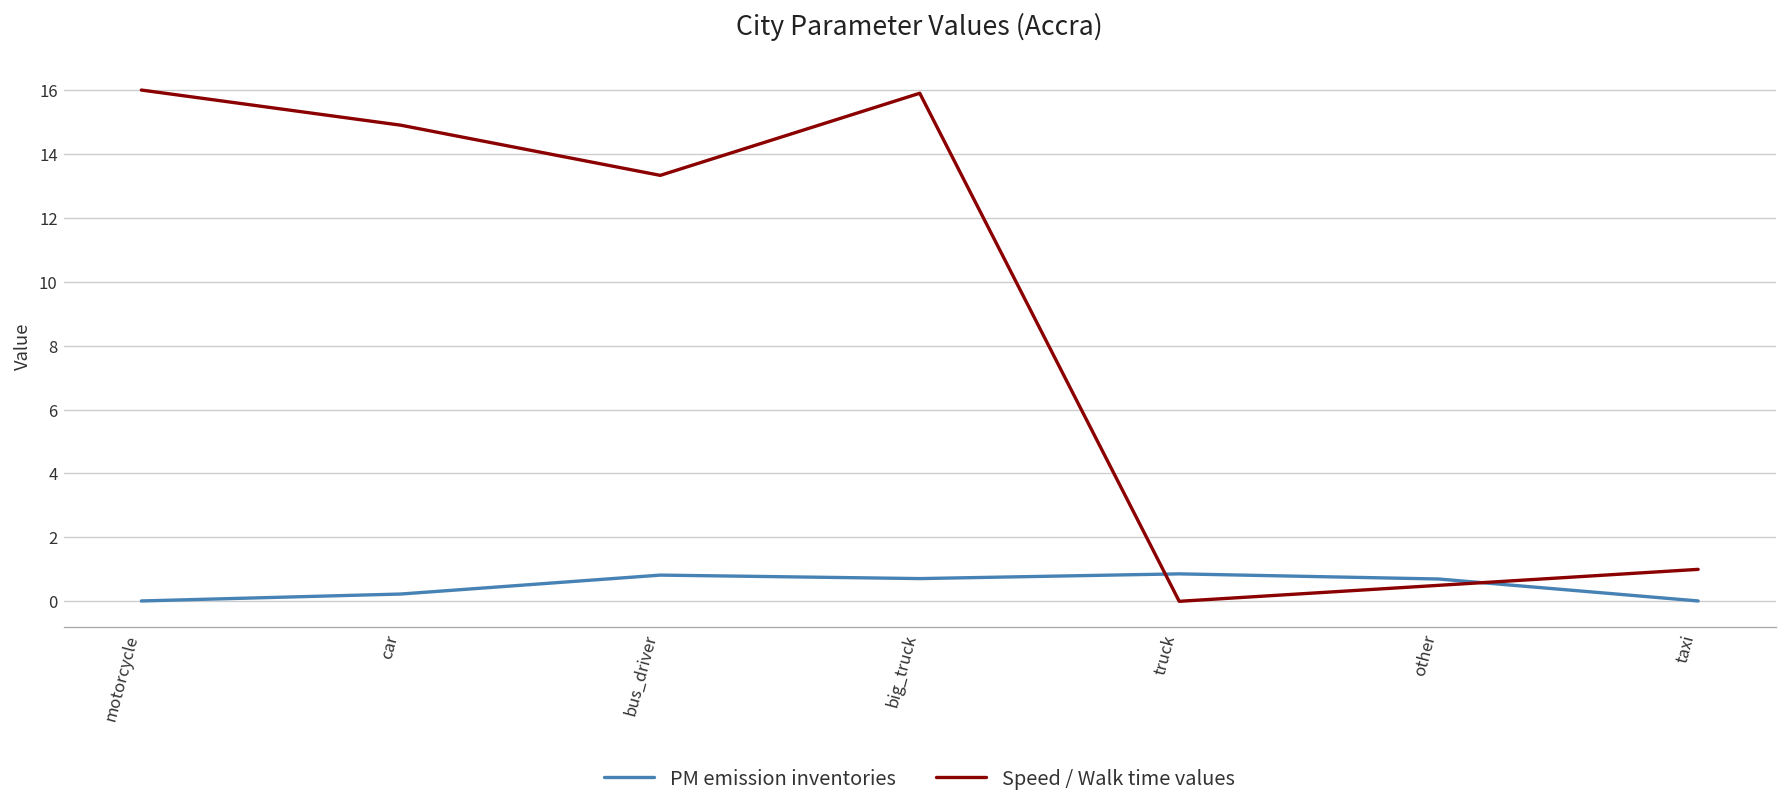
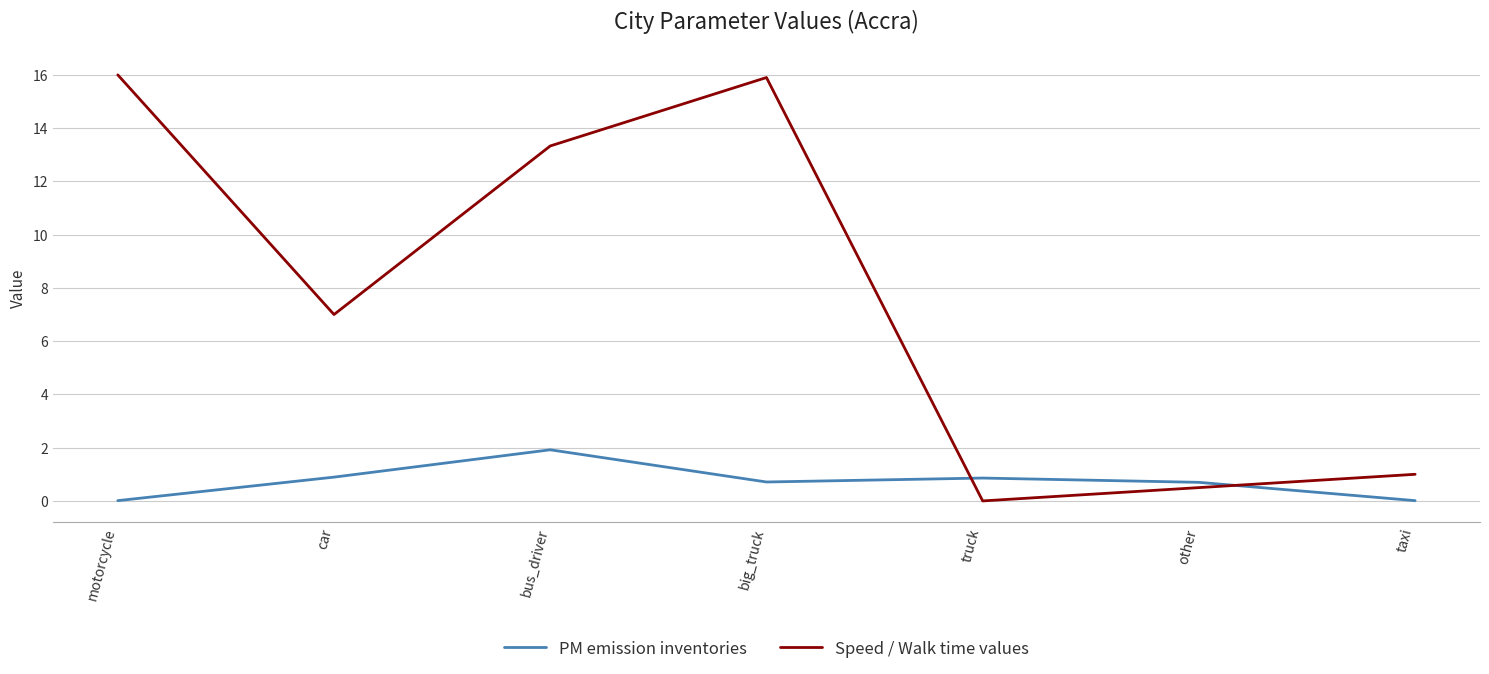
PM emission inventories, car: 0.2 -> 0.9
Speed / Walk time values, car: 14.9 -> 7.0
PM emission inventories, bus_driver: 0.8 -> 1.9
